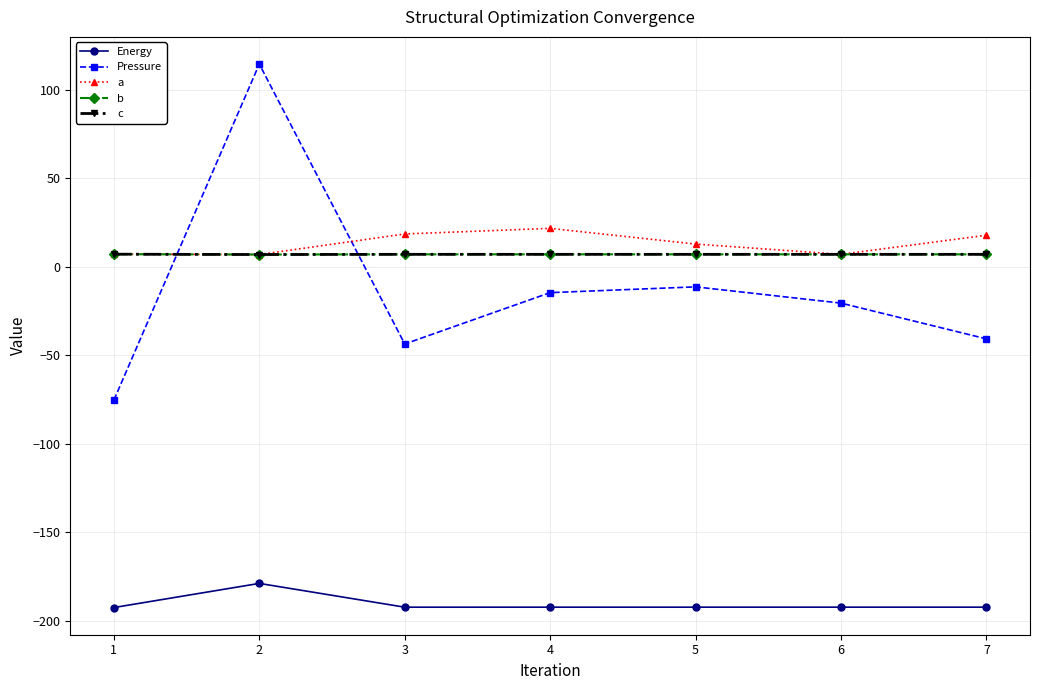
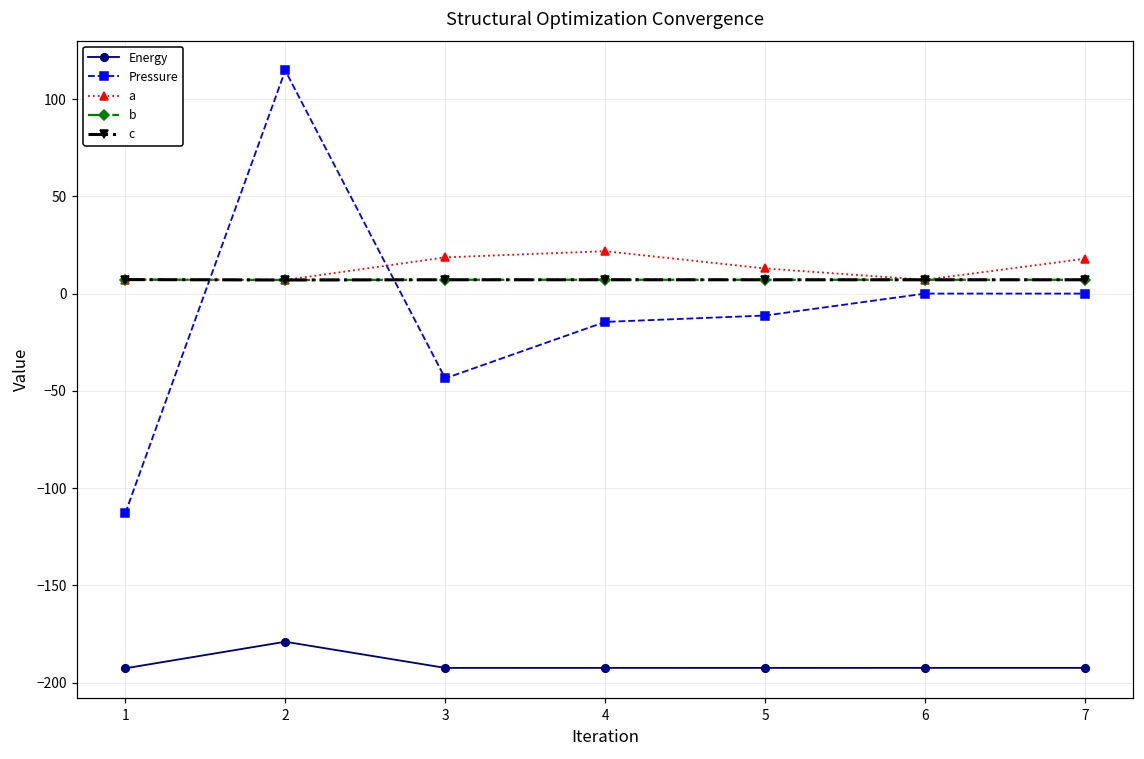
Pressure, 1: -75 -> -113
Pressure, 6: -20 -> 0
Pressure, 7: -41 -> 0
